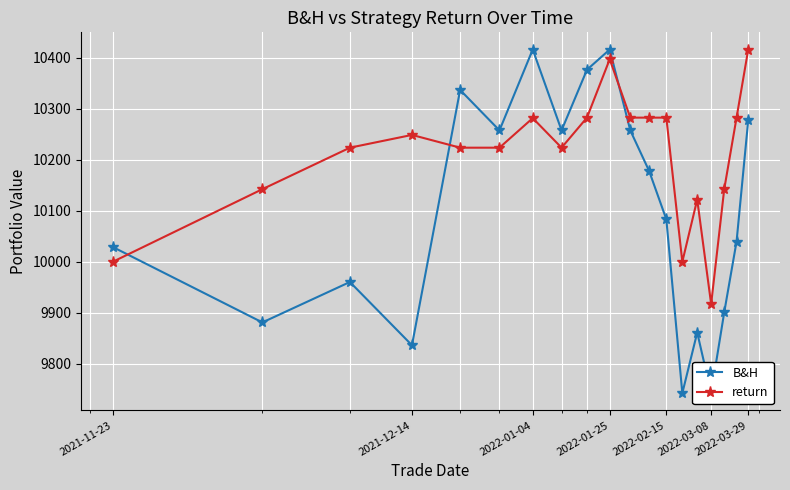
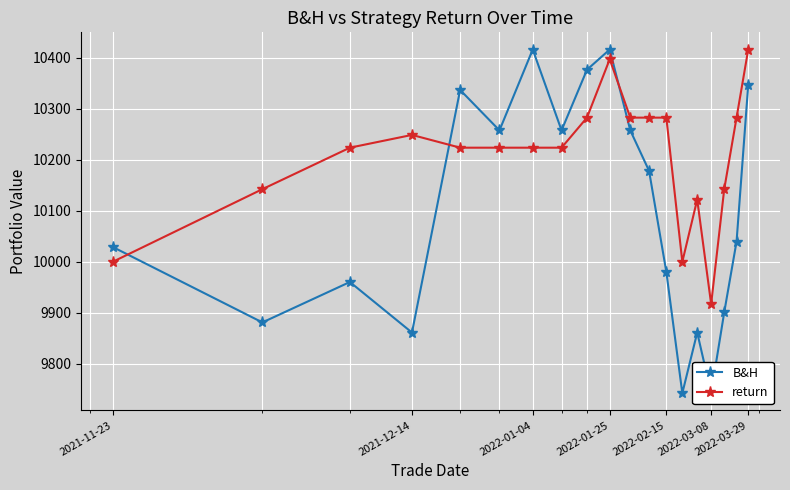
B&H, 2021-12-14: 9840 -> 9860
return, 2022-01-04: 10280 -> 10220
B&H, 2022-02-15: 10080 -> 9980
B&H, 2022-03-29: 10280 -> 10350
